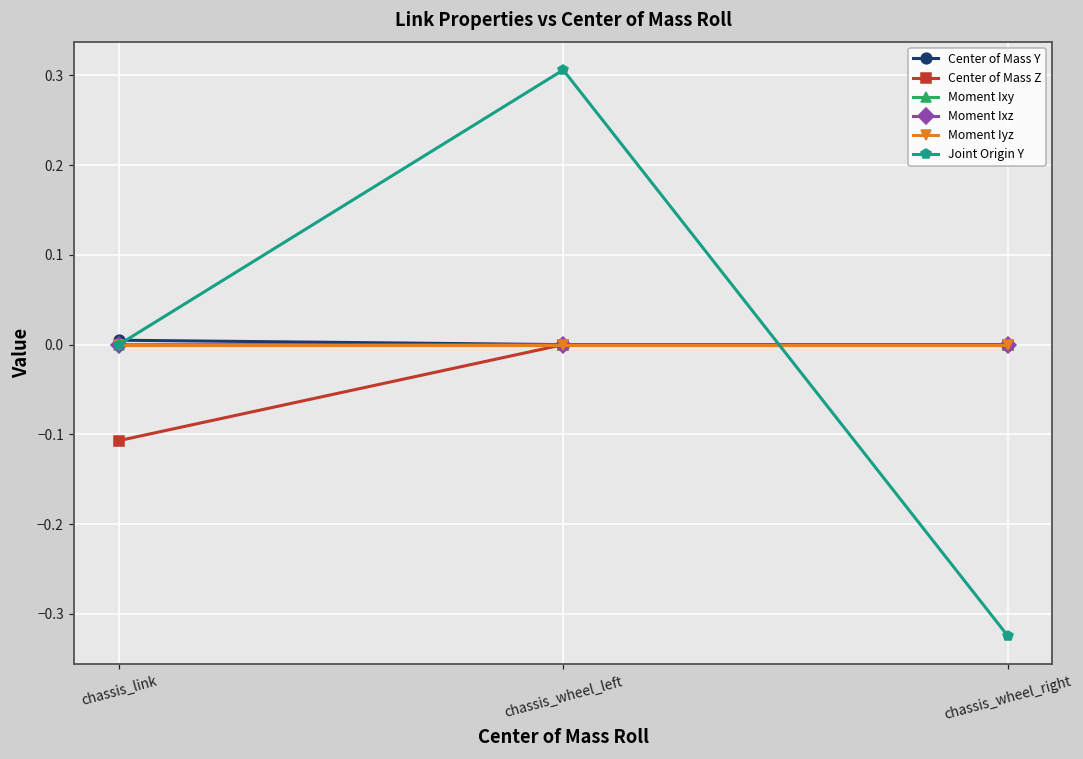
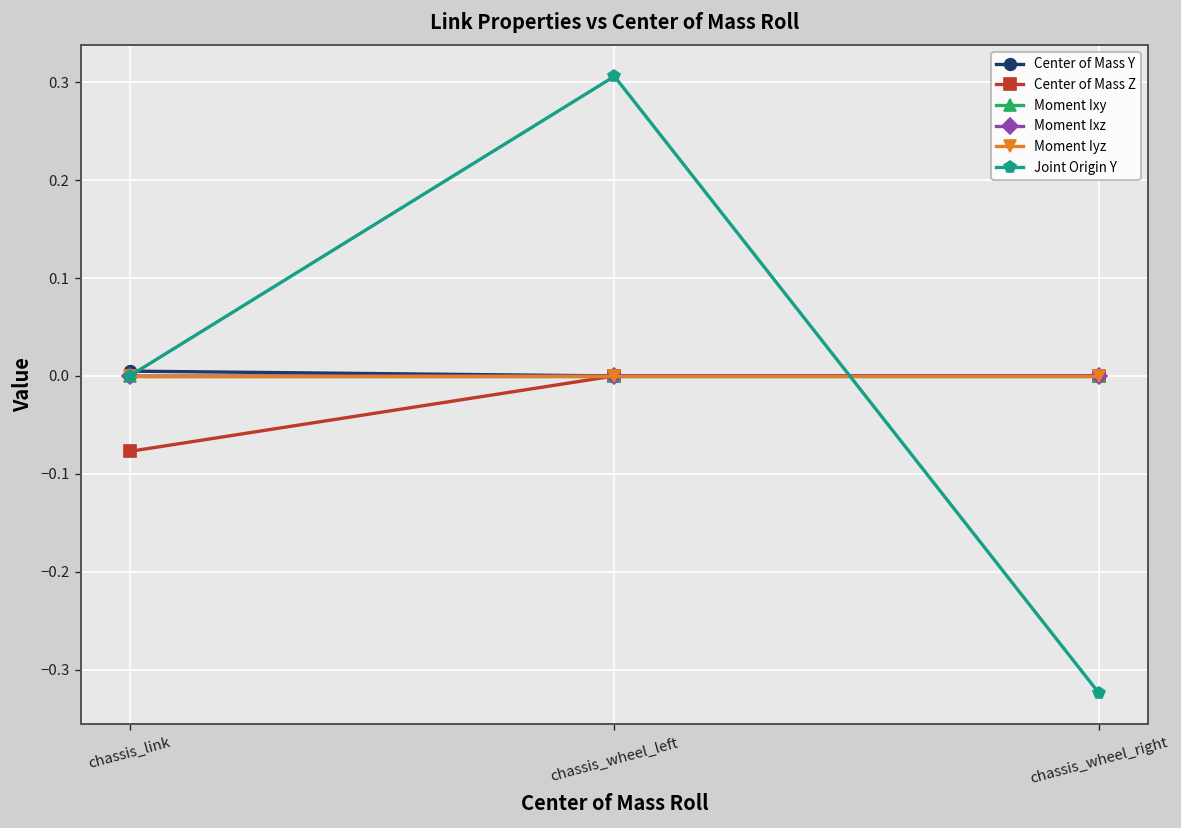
Center of Mass Z, chassis_link: -0.11 -> -0.08
